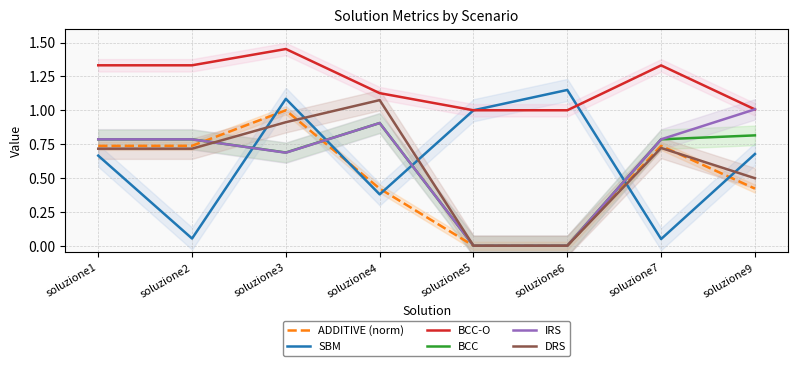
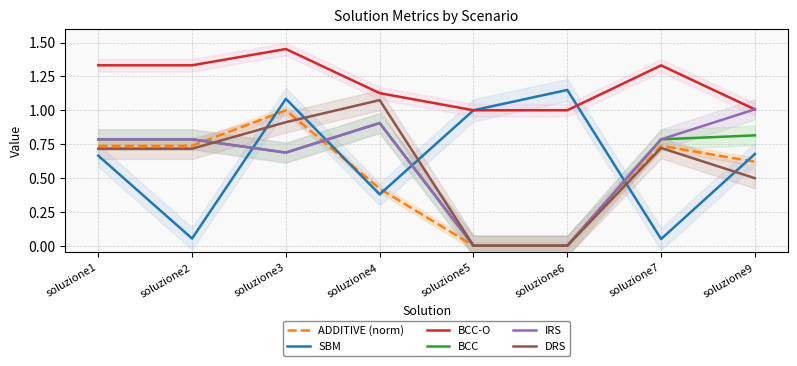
ADDITIVE (norm), soluzione9: 0.42 -> 0.62
